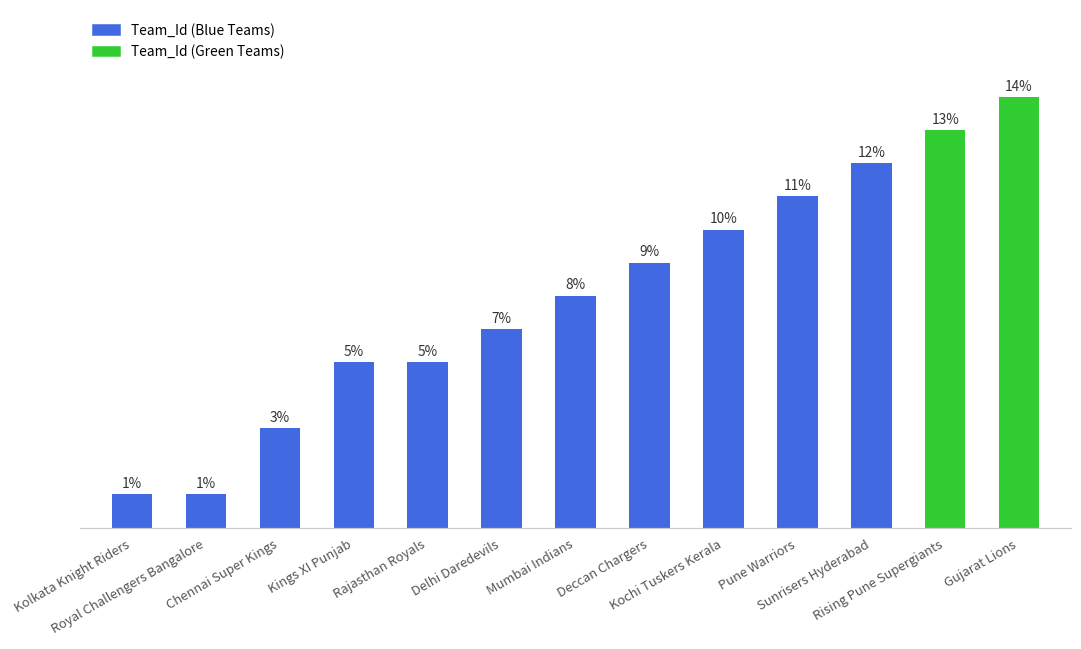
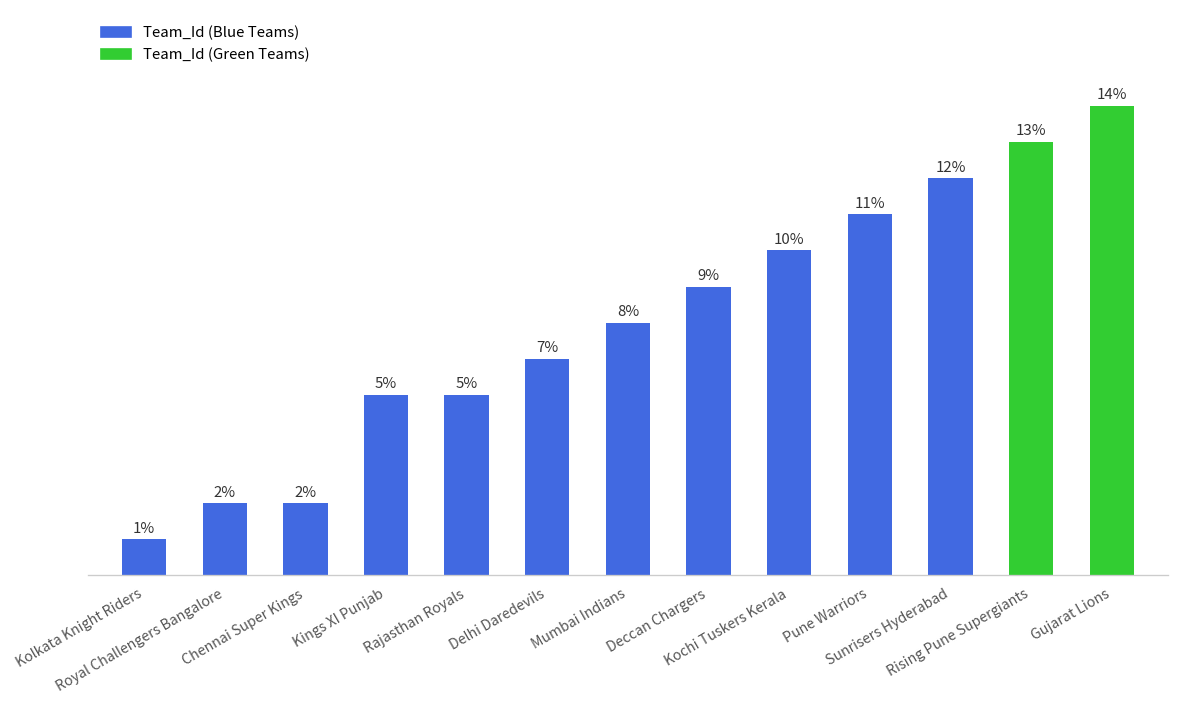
Royal Challengers Bangalore: 1% -> 2%
Chennai Super Kings: 3% -> 2%
